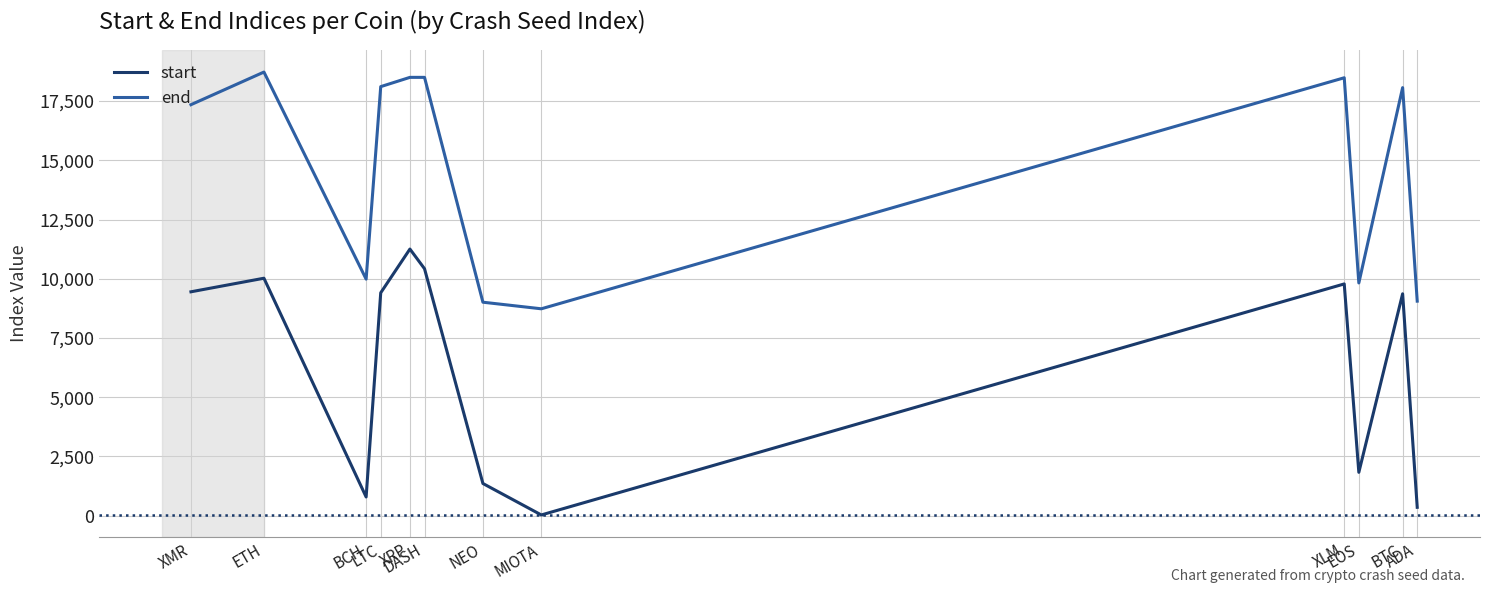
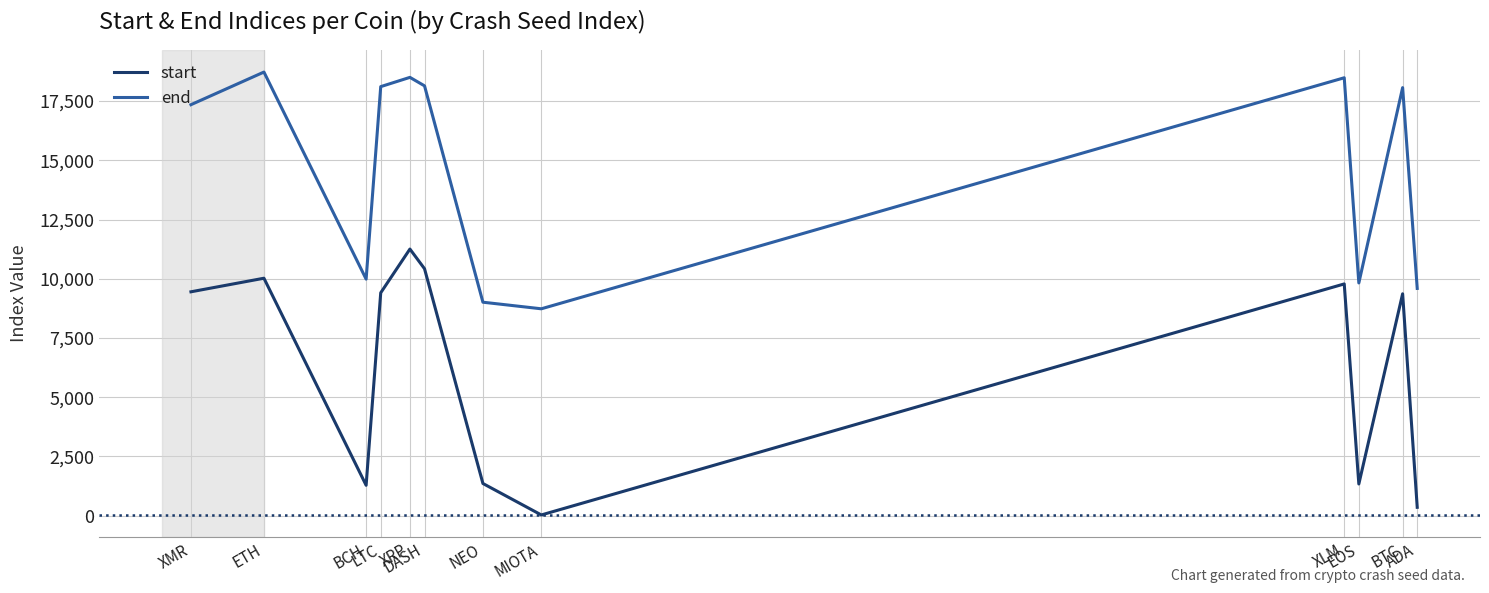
start, BCH: 800 -> 1,300
end, DASH: 18,500 -> 18,100
start, EOS: 1,800 -> 1,300
end, ADA: 9,100 -> 9,600
